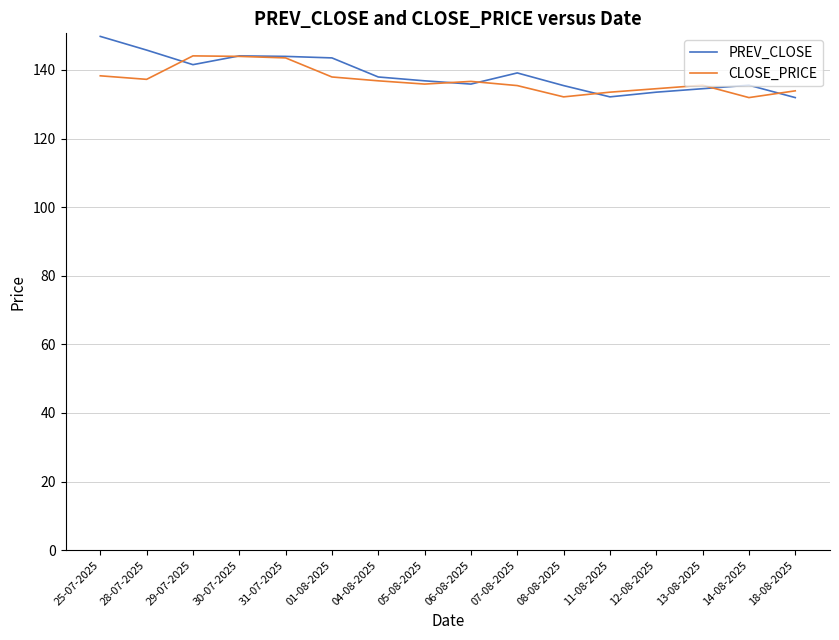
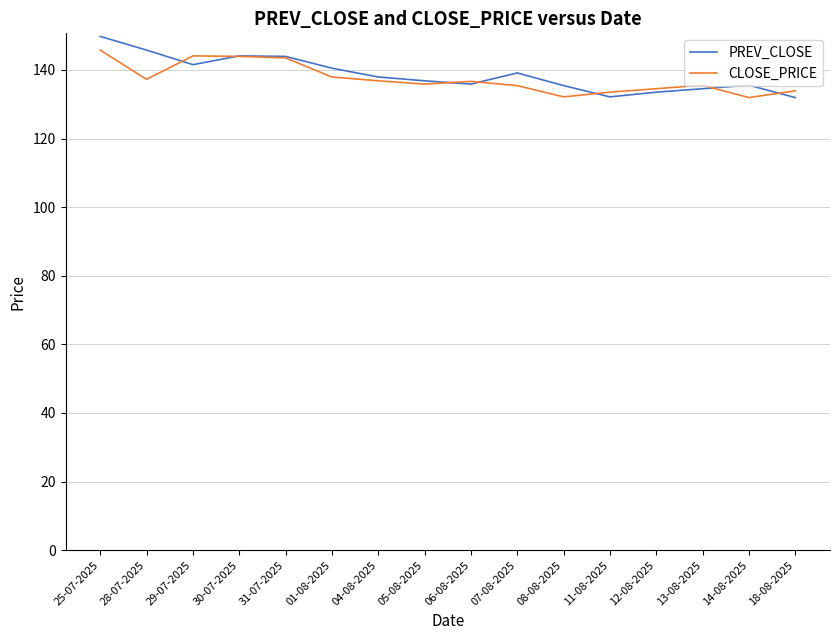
CLOSE_PRICE, 25-07-2025: 138 -> 146
PREV_CLOSE, 01-08-2025: 144 -> 141
